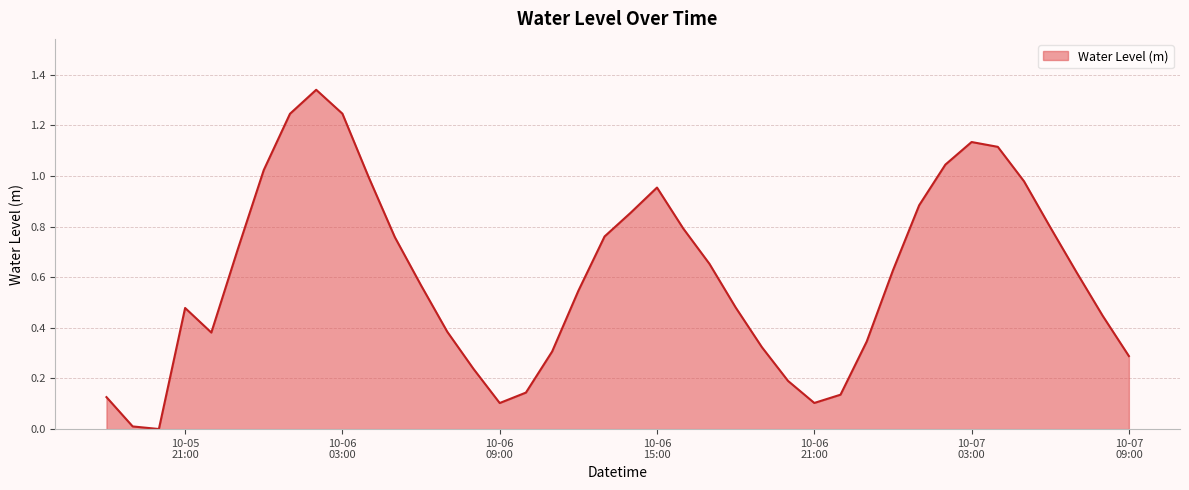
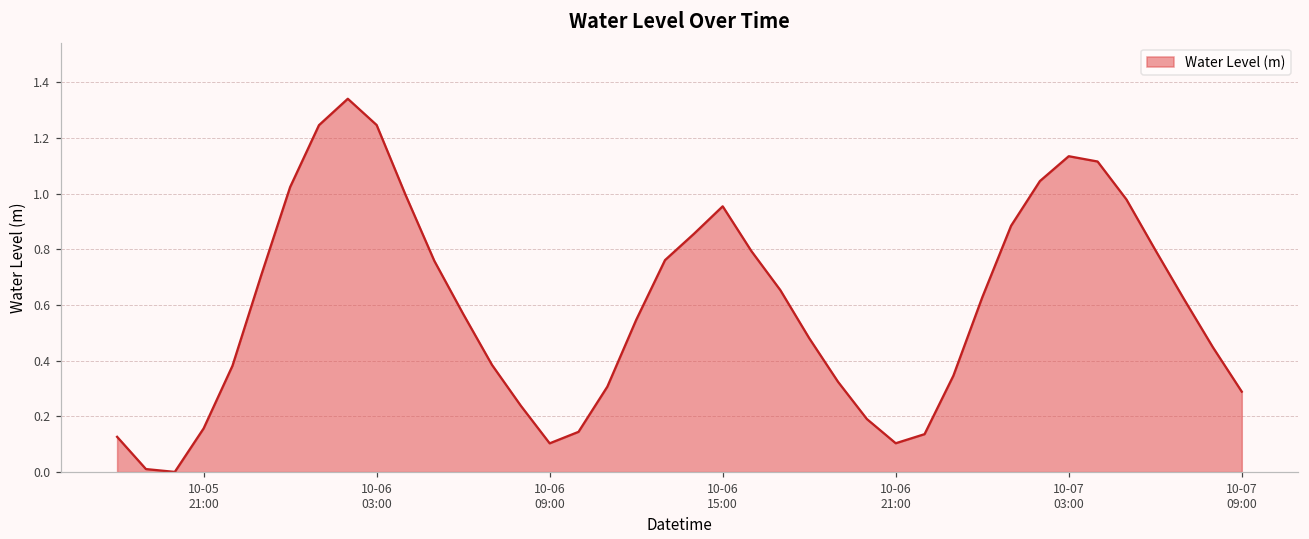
10-05 21:00: 0.48 -> 0.16
